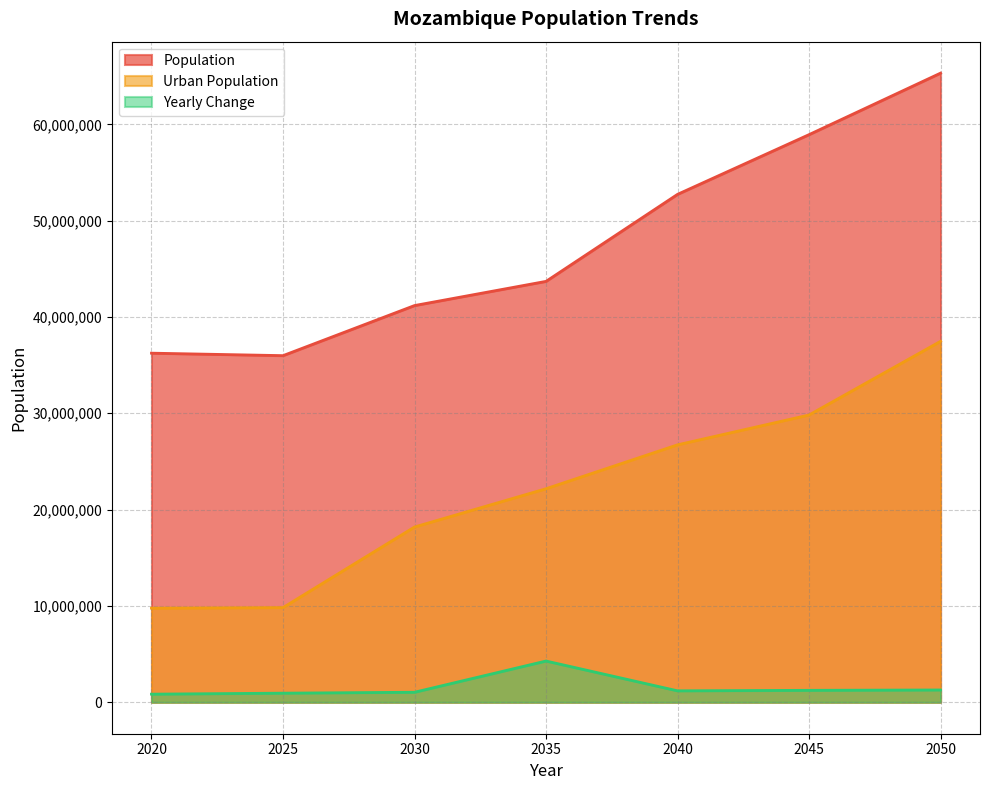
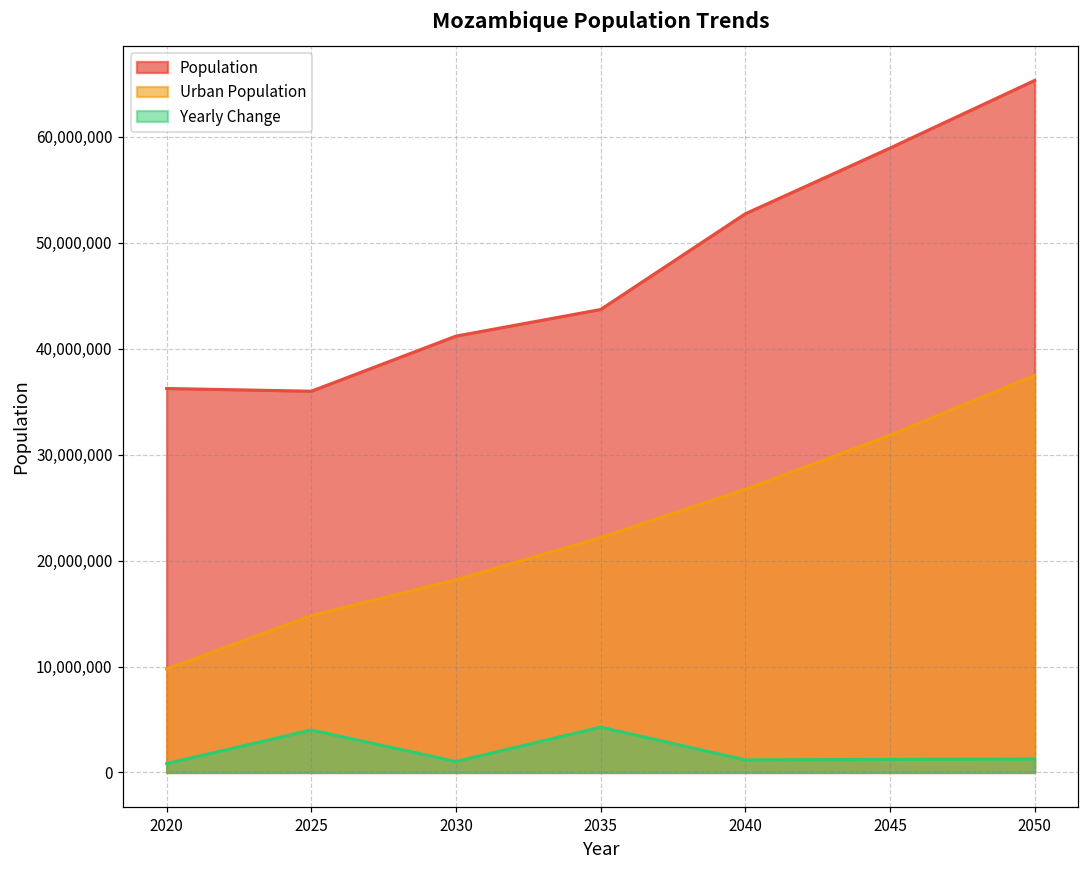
Urban Population, 2025: 10,000,000 -> 15,000,000
Yearly Change, 2025: 1,000,000 -> 4,000,000
Urban Population, 2045: 30,000,000 -> 32,000,000
